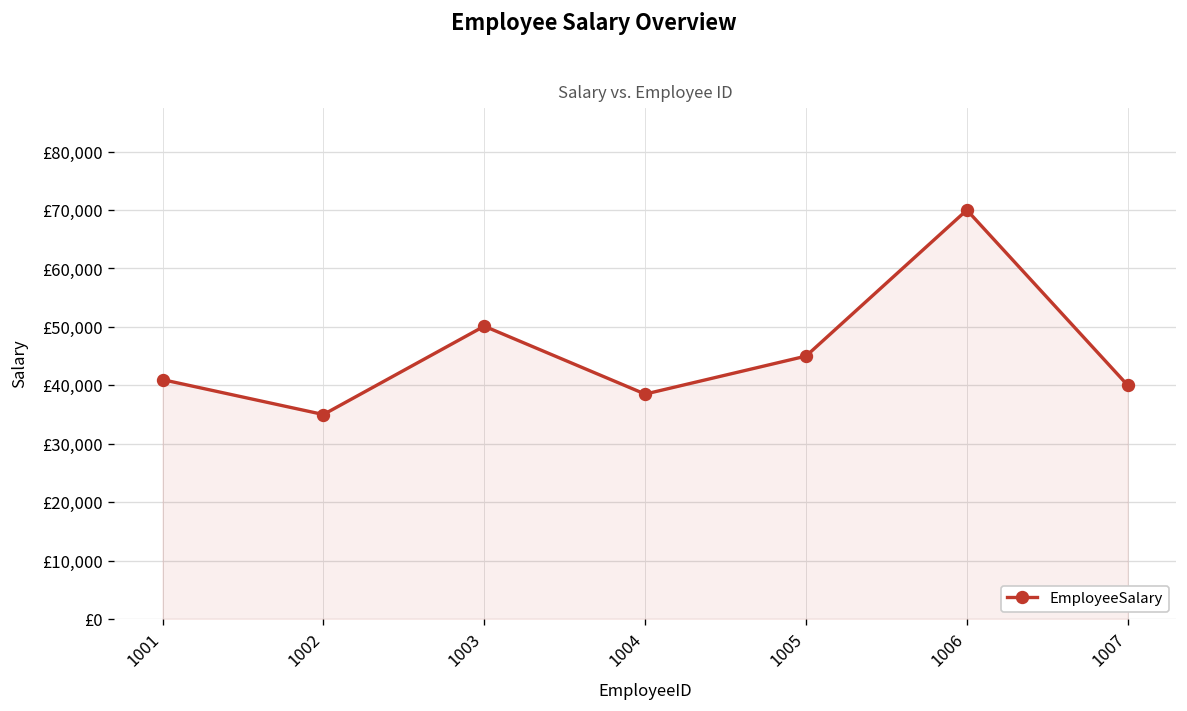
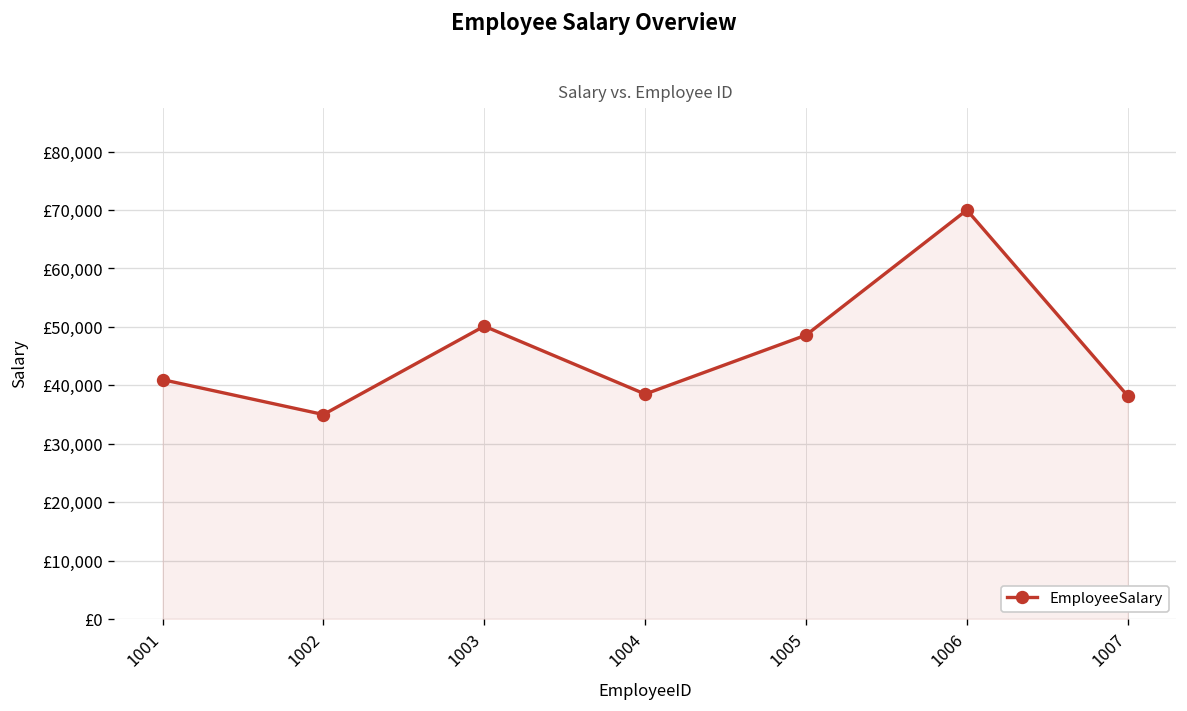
1005: £45,000 -> £49,000
1007: £40,000 -> £38,000
